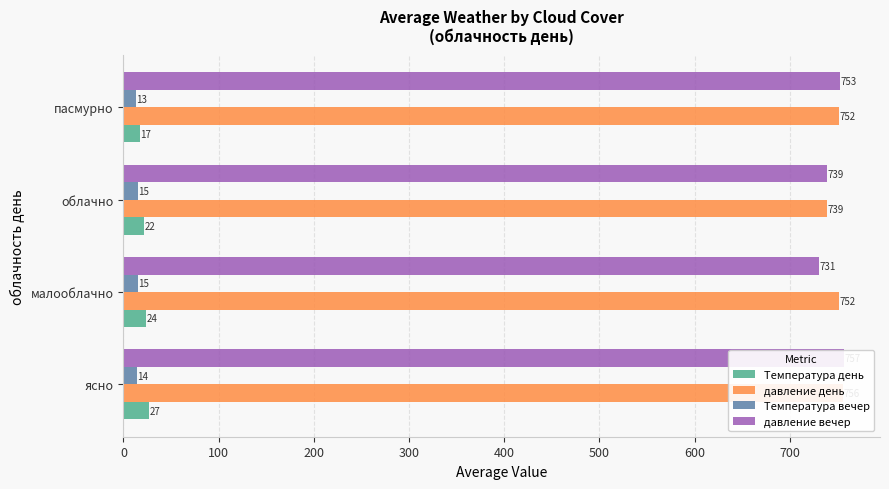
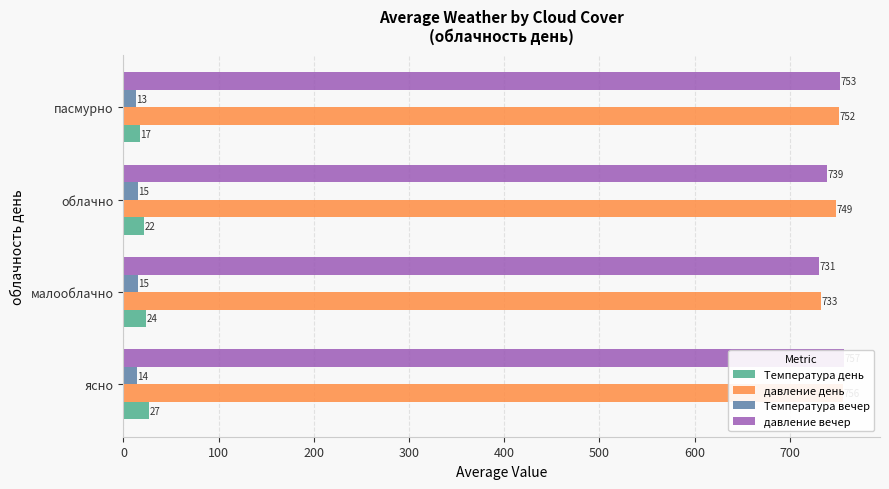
давление день, облачно: 739 -> 749
давление день, малооблачно: 752 -> 733
